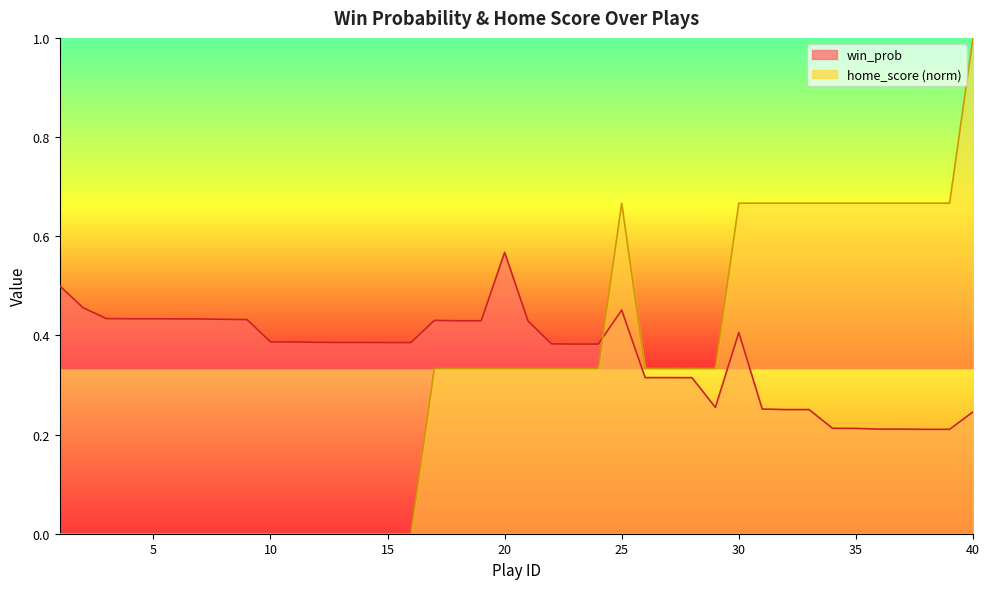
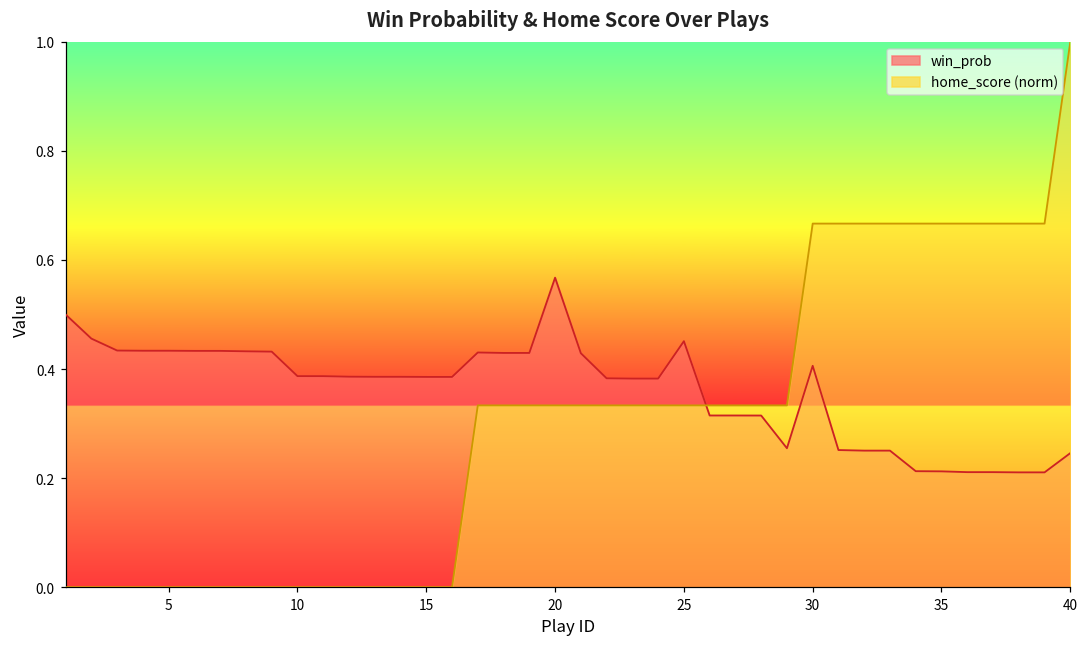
home_score (norm), 25: 0.67 -> 0.33
